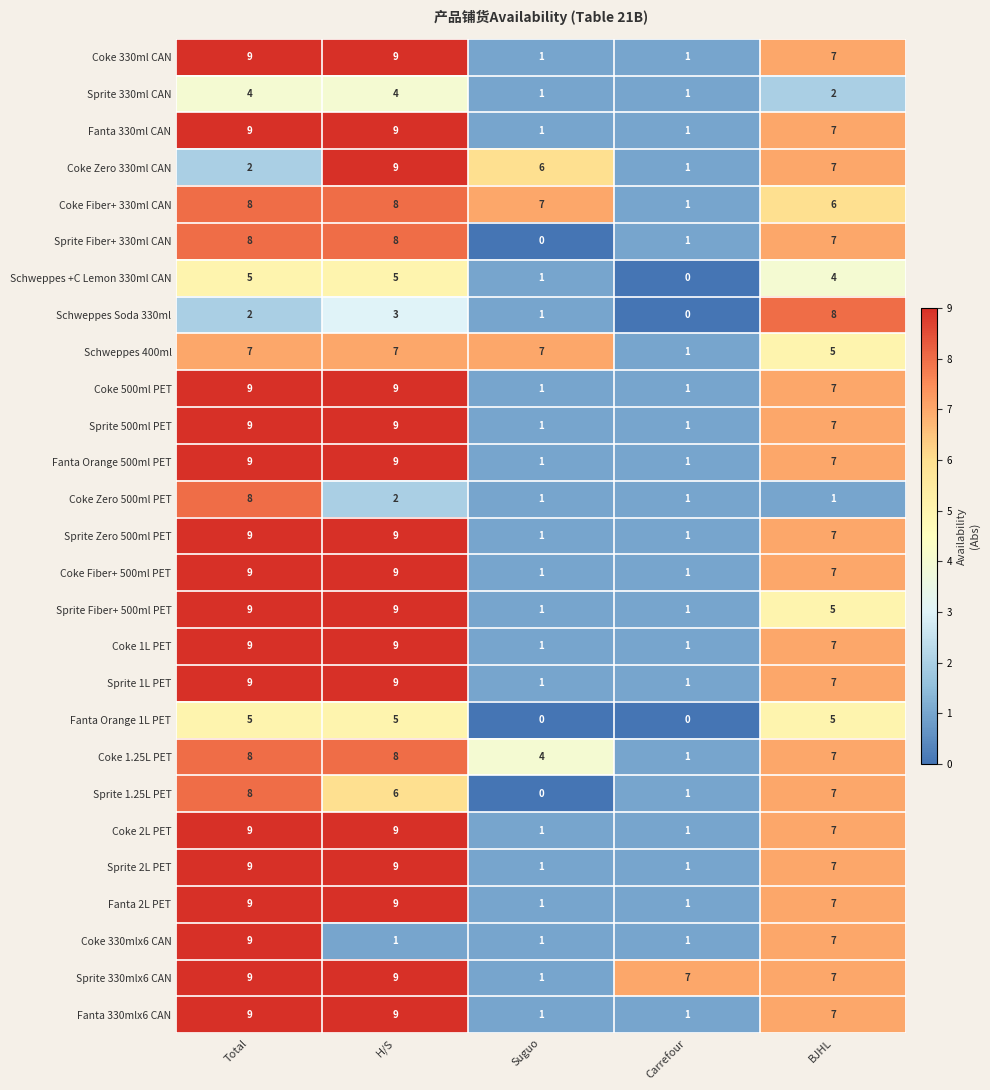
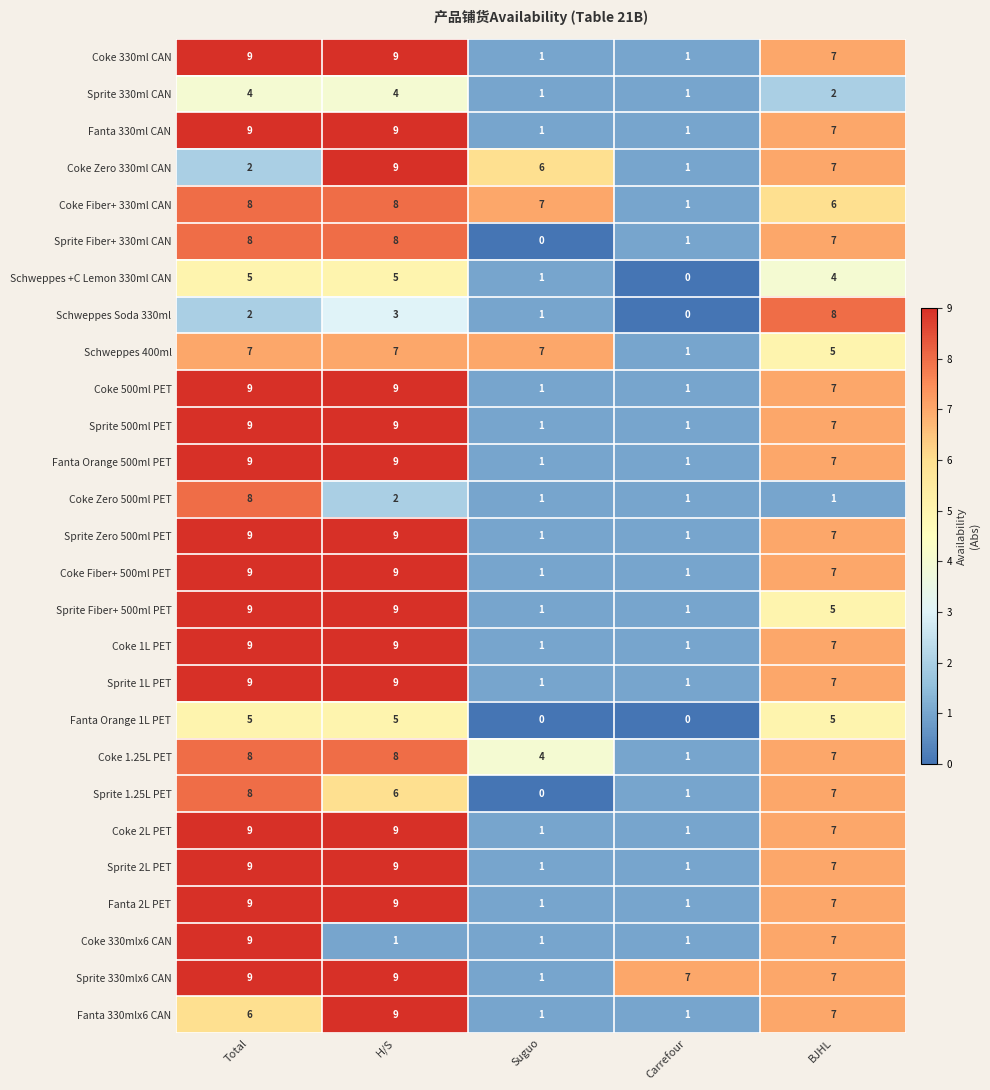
Fanta 330mlx6 CAN, Total: 9 -> 6
